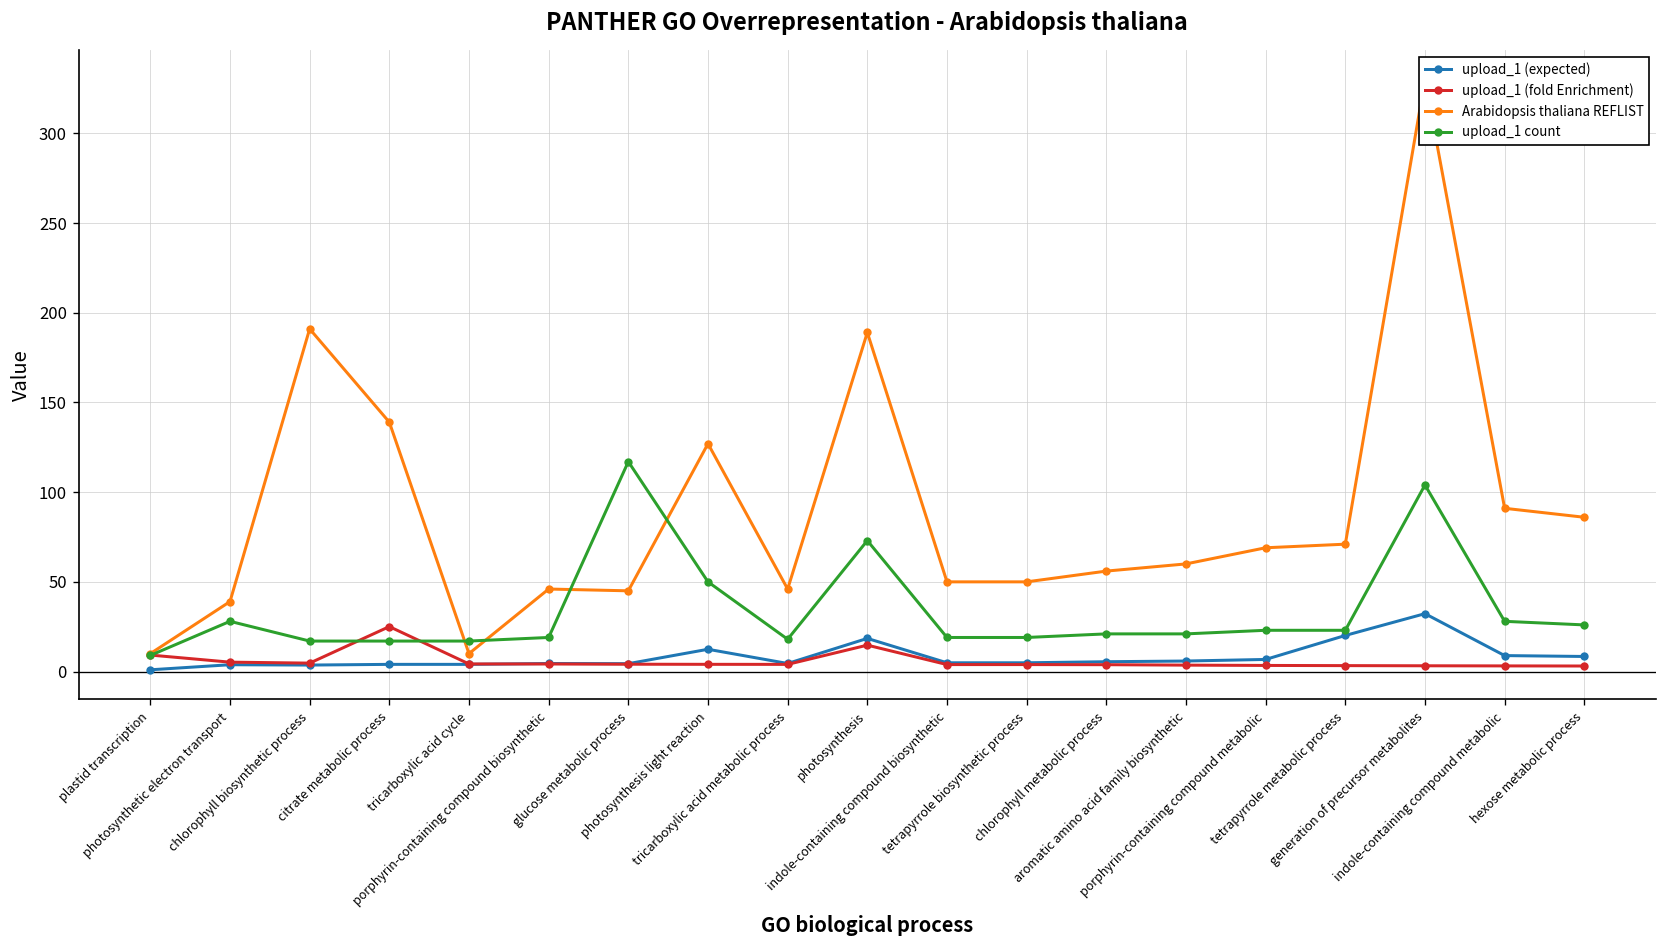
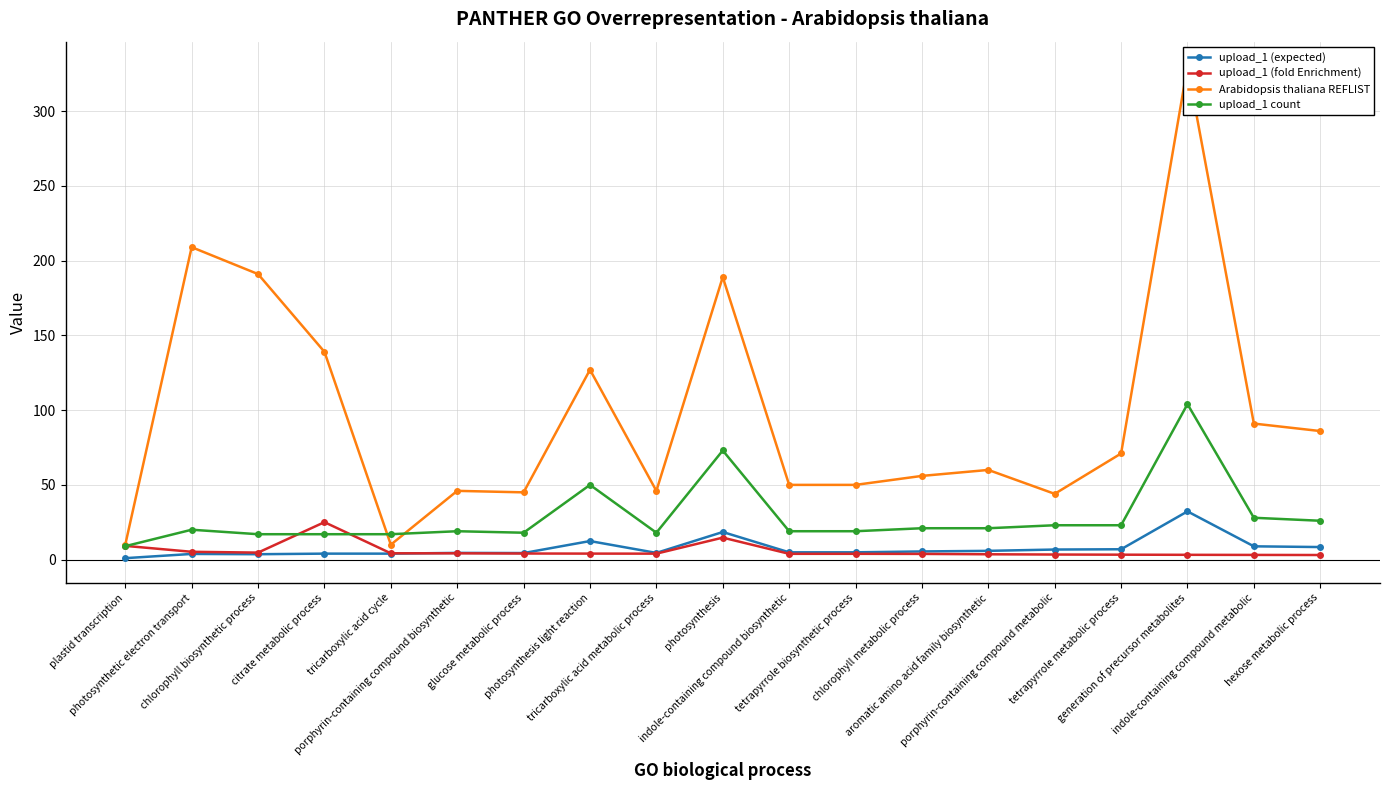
Arabidopsis thaliana REFLIST, photosynthetic electron transport: 39 -> 209
upload_1 count, photosynthetic electron transport: 28 -> 20
upload_1 count, glucose metabolic process: 117 -> 18
Arabidopsis thaliana REFLIST, porphyrin-containing compound metabolic: 69 -> 44
upload_1 (expected), tetrapyrrole metabolic process: 20 -> 7
